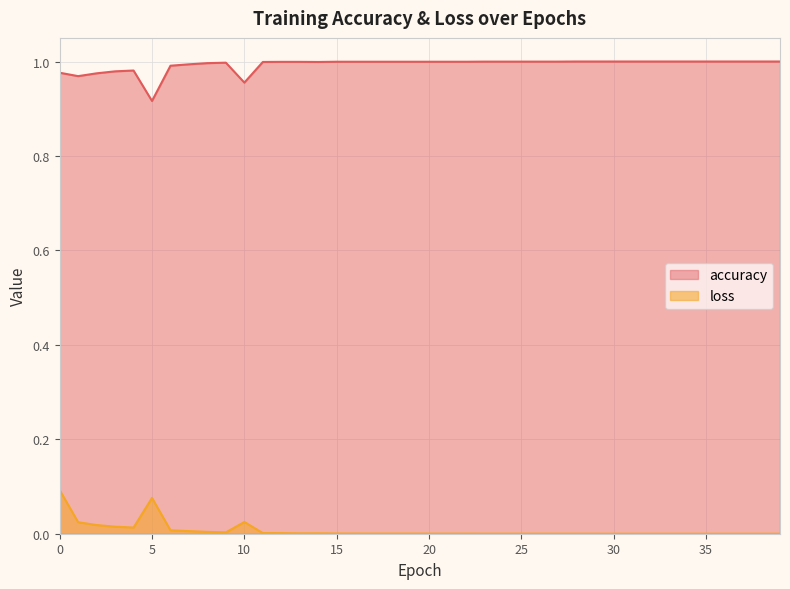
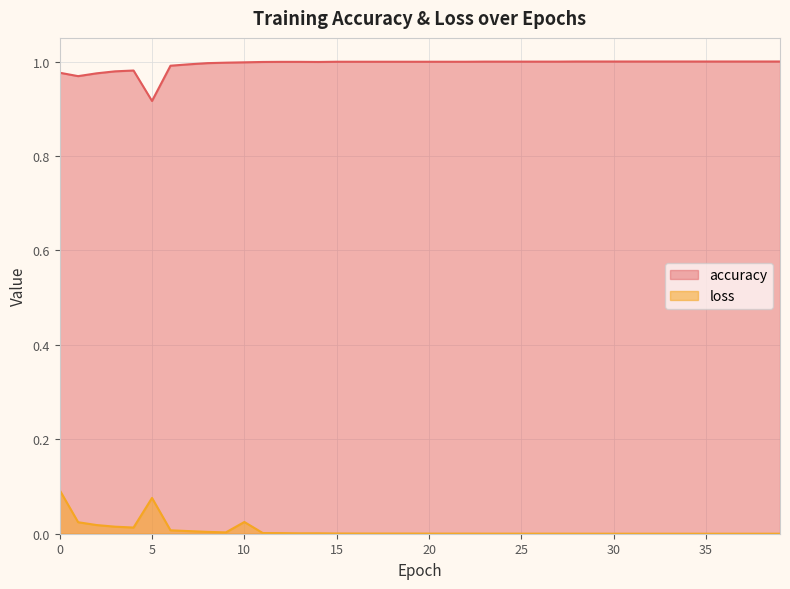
accuracy, 10: 0.96 -> 1.00
